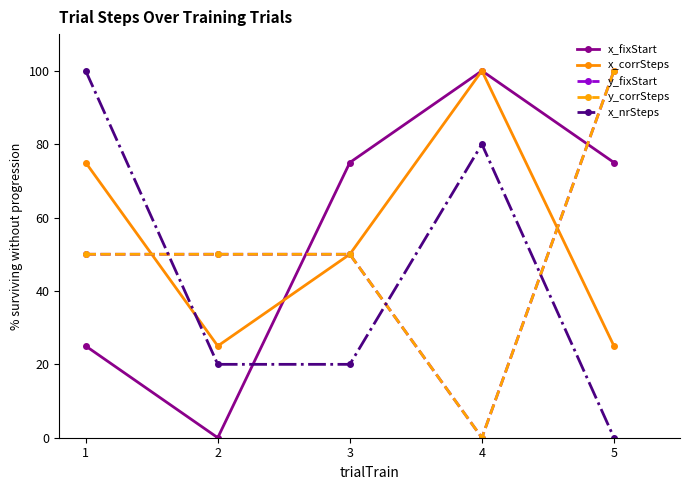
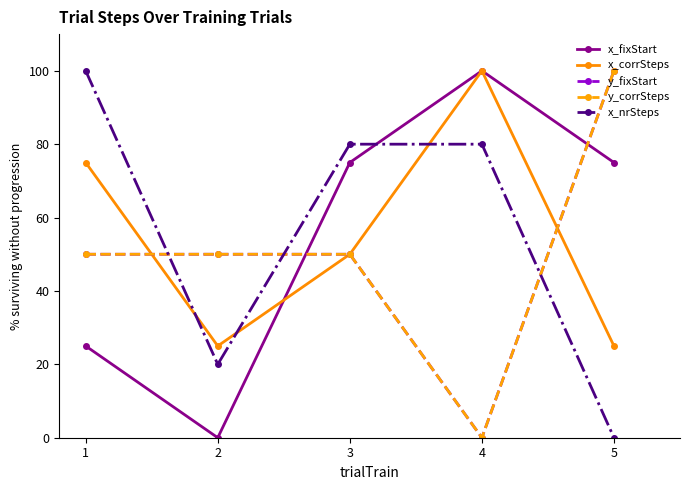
x_nrSteps, 3: 20 -> 80
